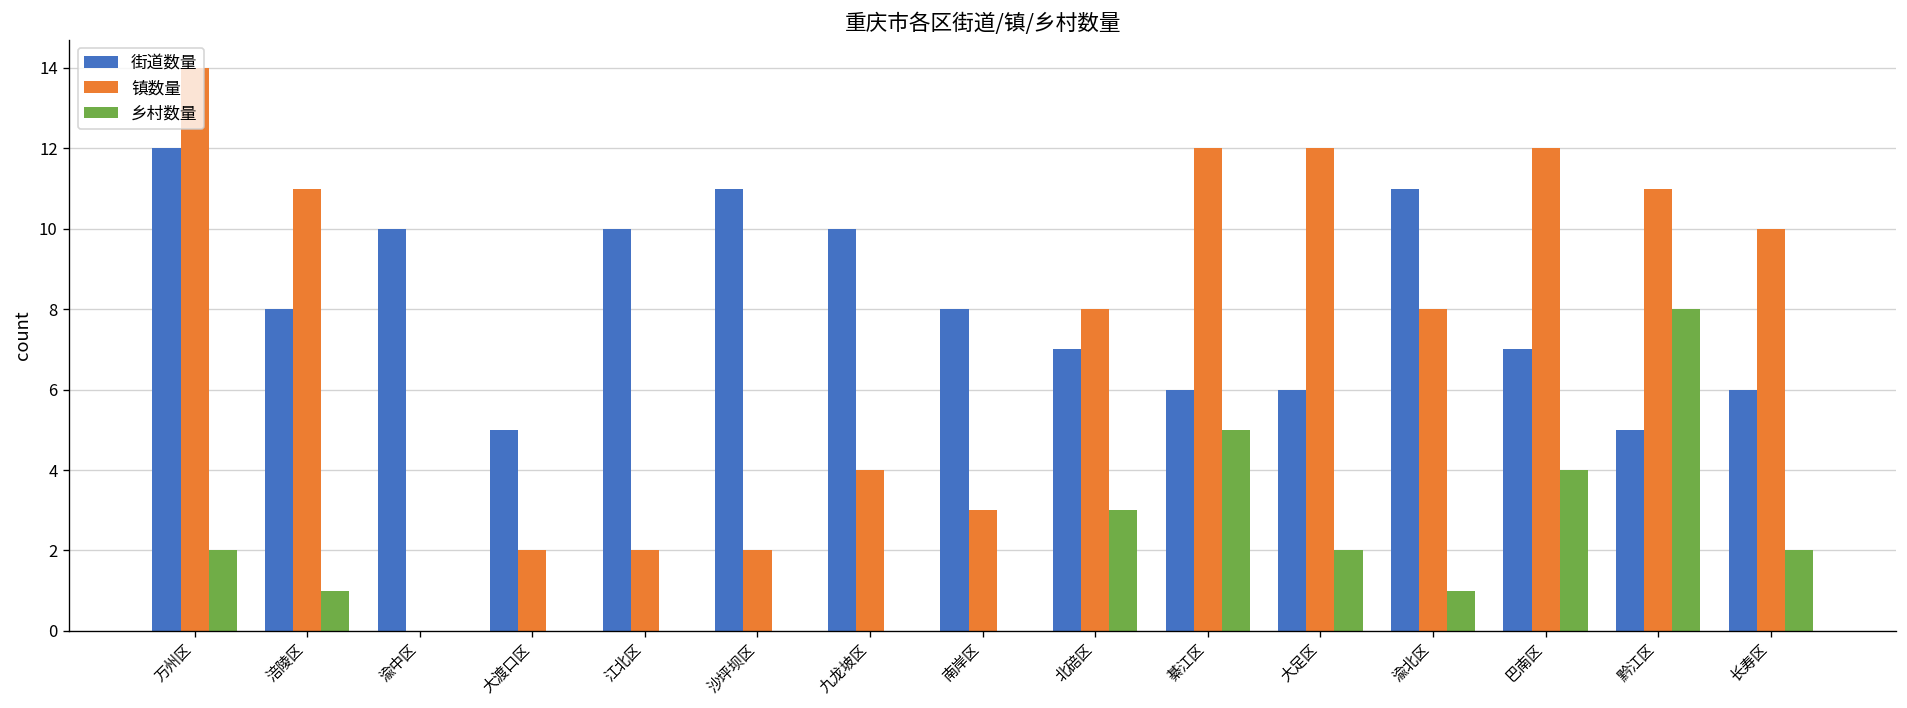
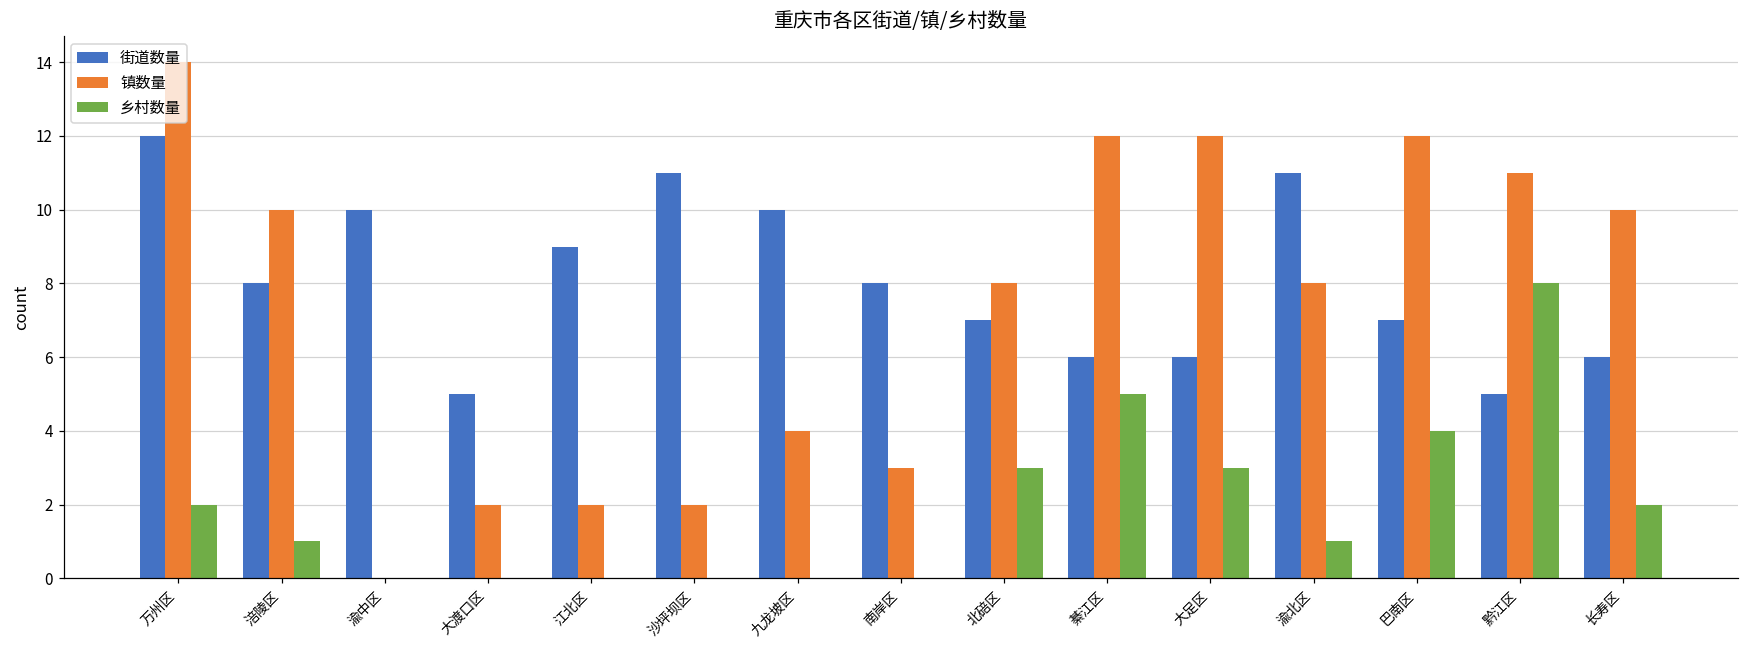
镇数量, 涪陵区: 11 -> 10
街道数量, 江北区: 10 -> 9
乡村数量, 大足区: 2 -> 3
